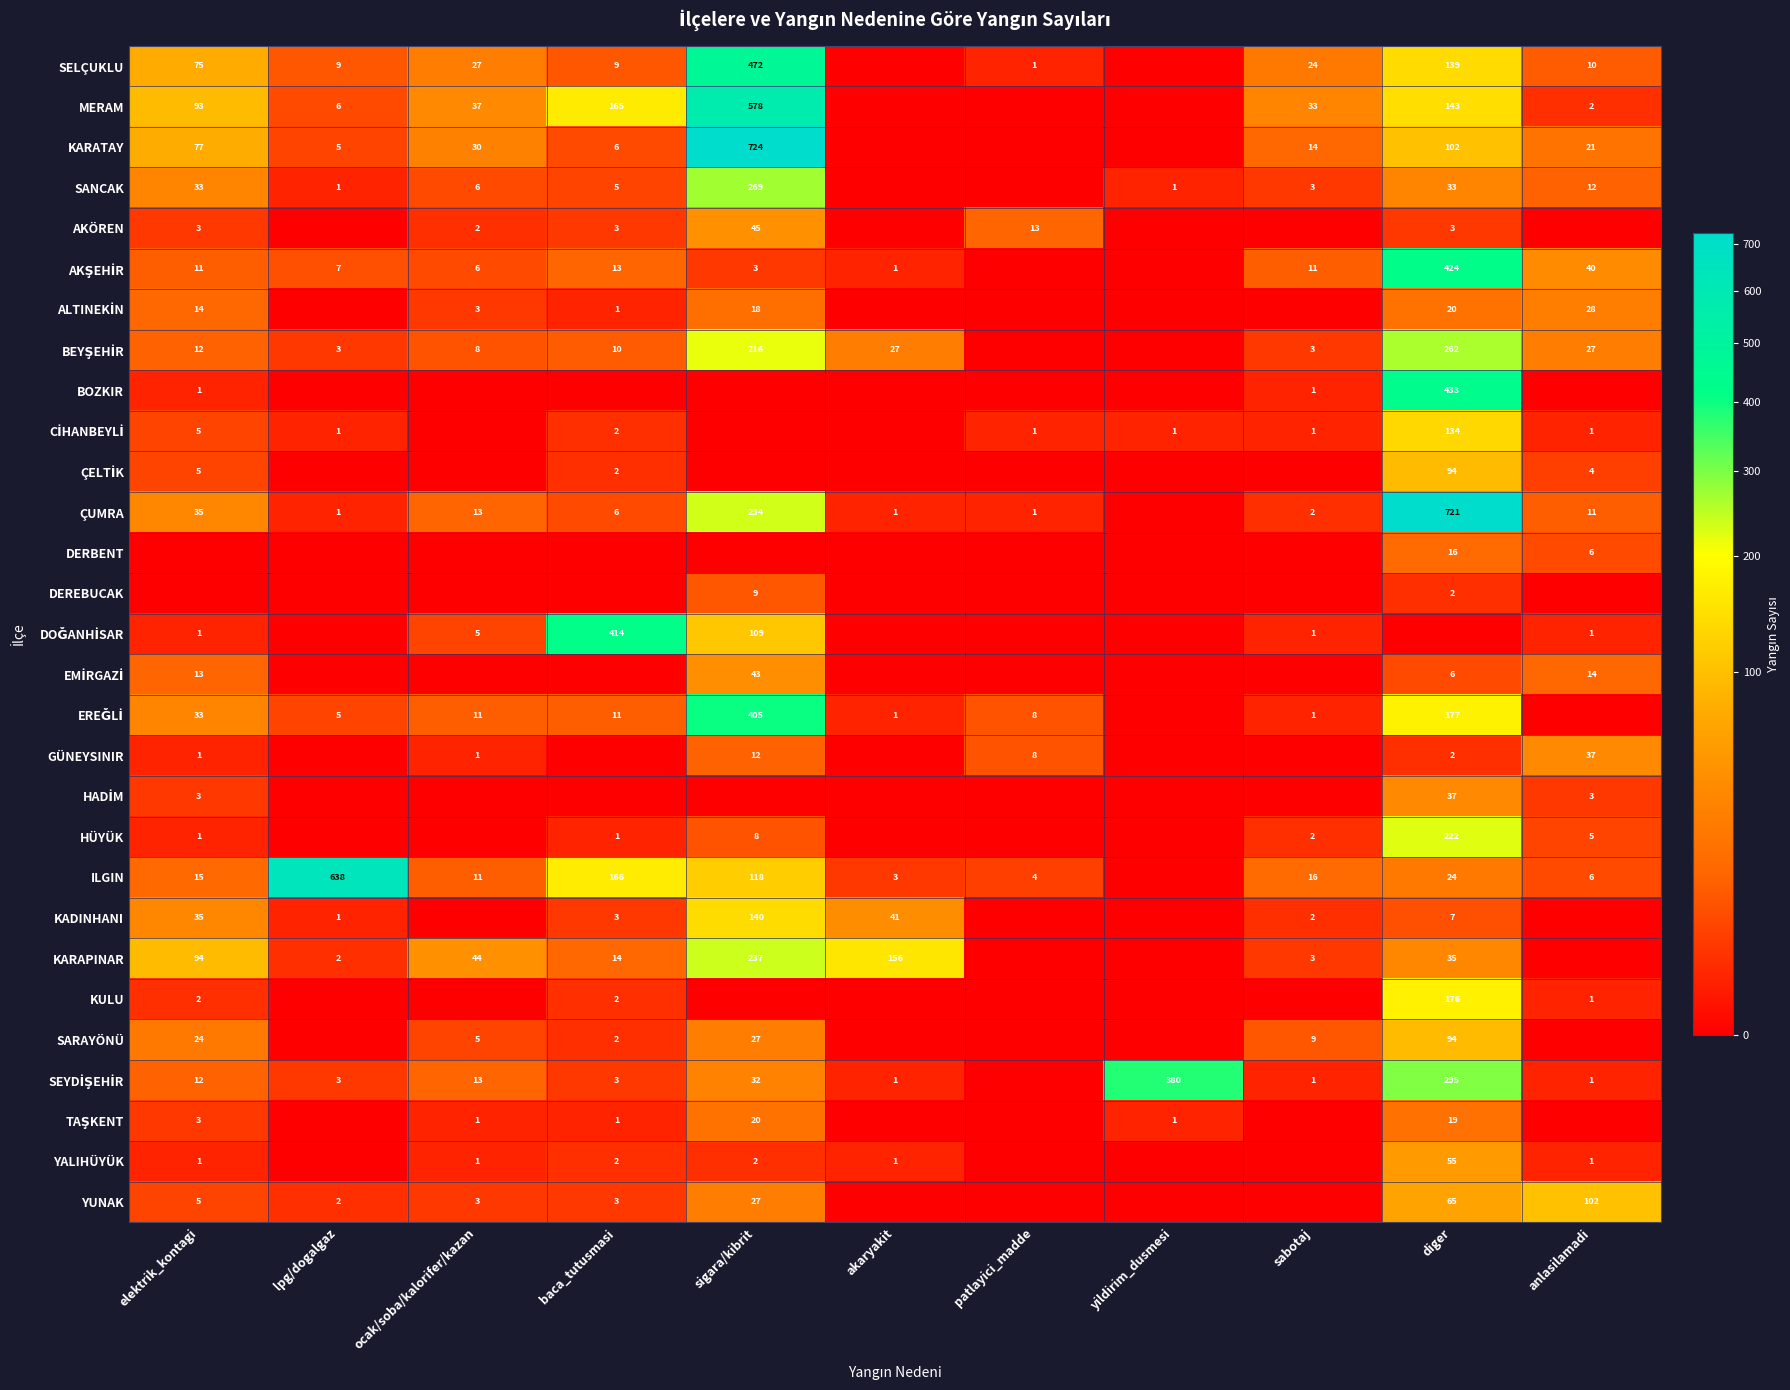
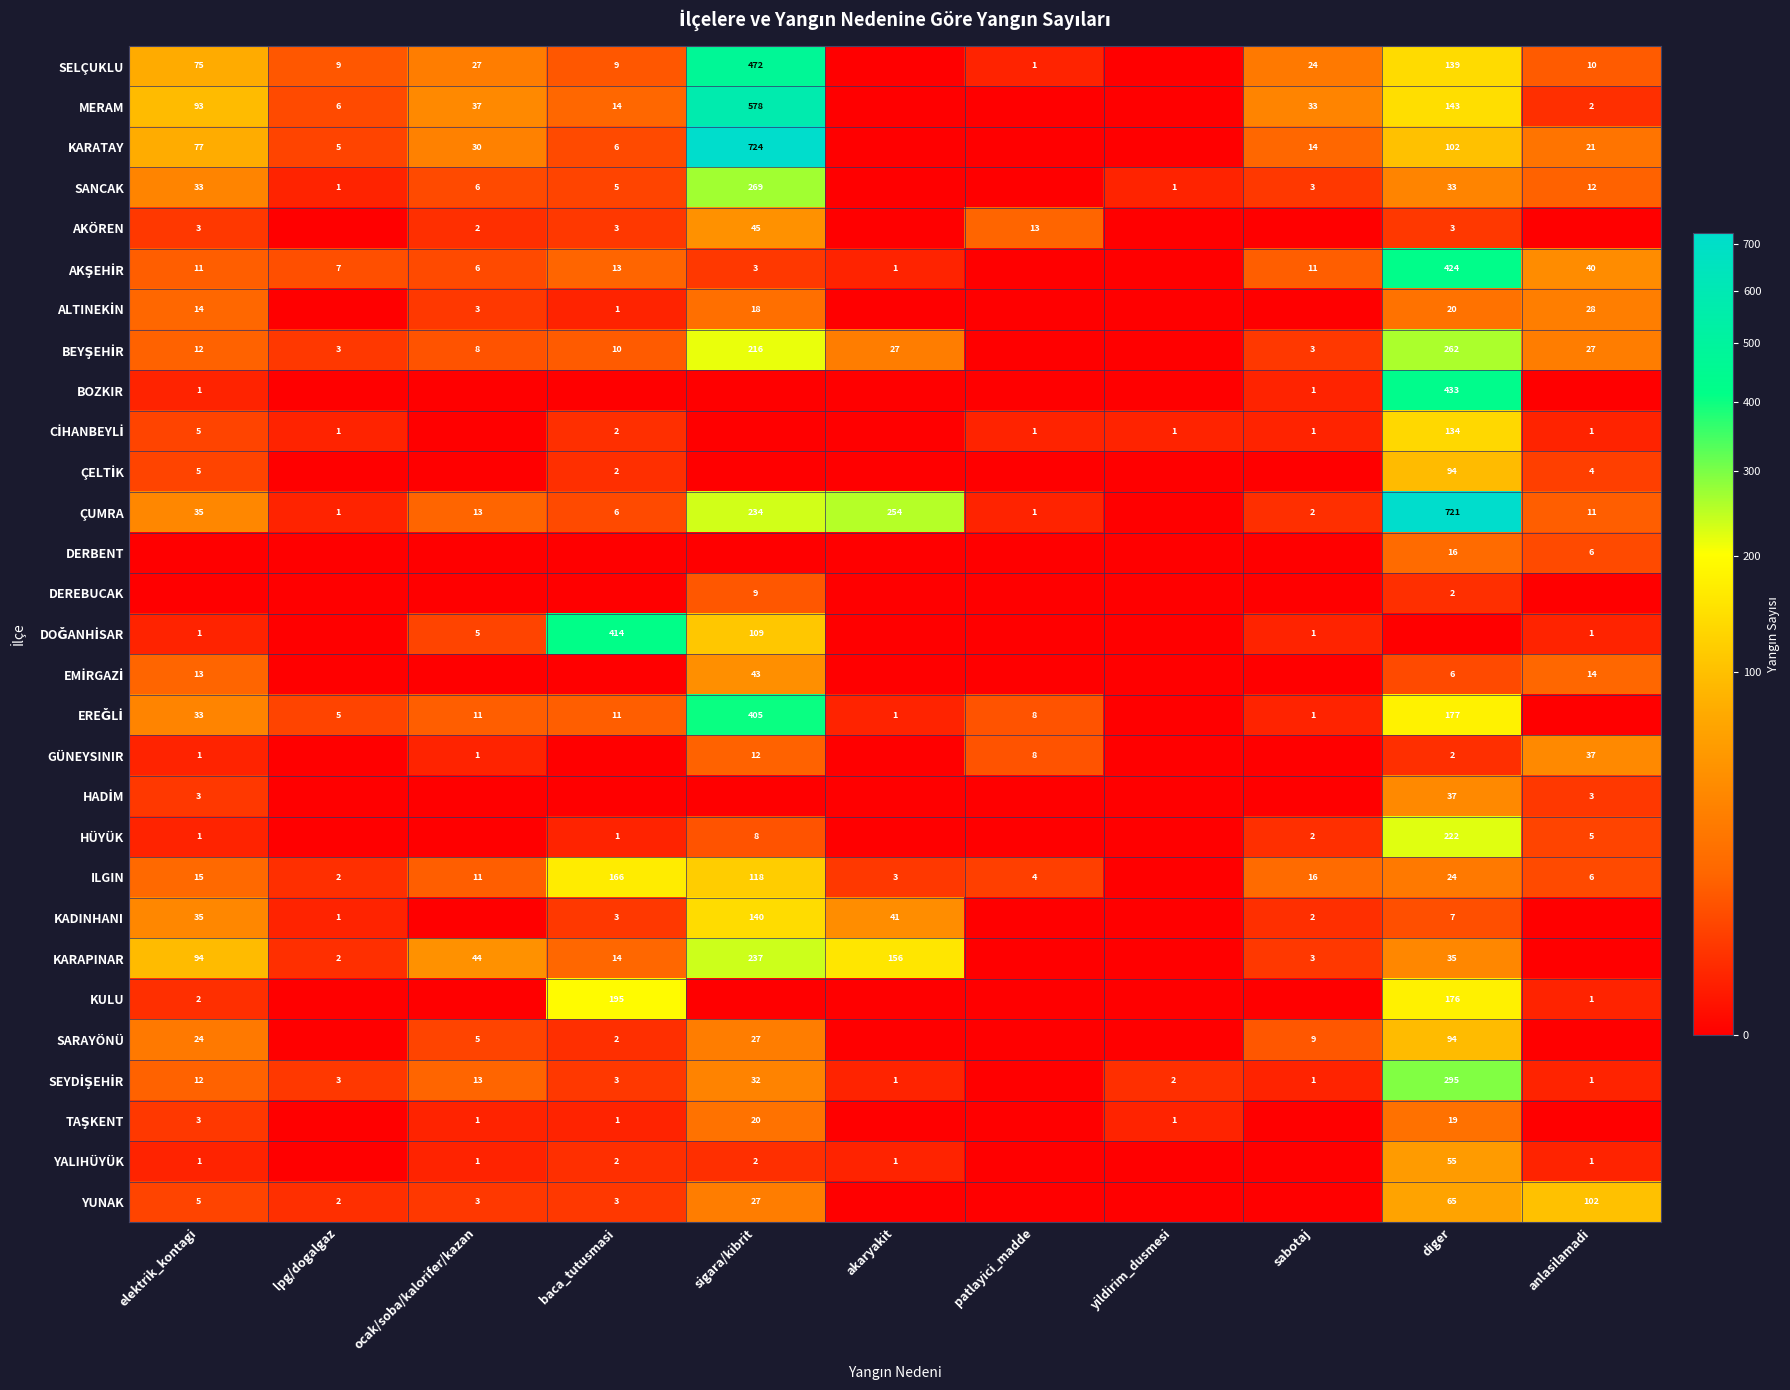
MERAM, baca_tutusmasi: 165 -> 14
ÇUMRA, akaryakit: 1 -> 254
ILGIN, lpg/dogalgaz: 638 -> 2
KULU, baca_tutusmasi: 2 -> 195
SEYDİŞEHİR, yildirim_dusmesi: 380 -> 2
